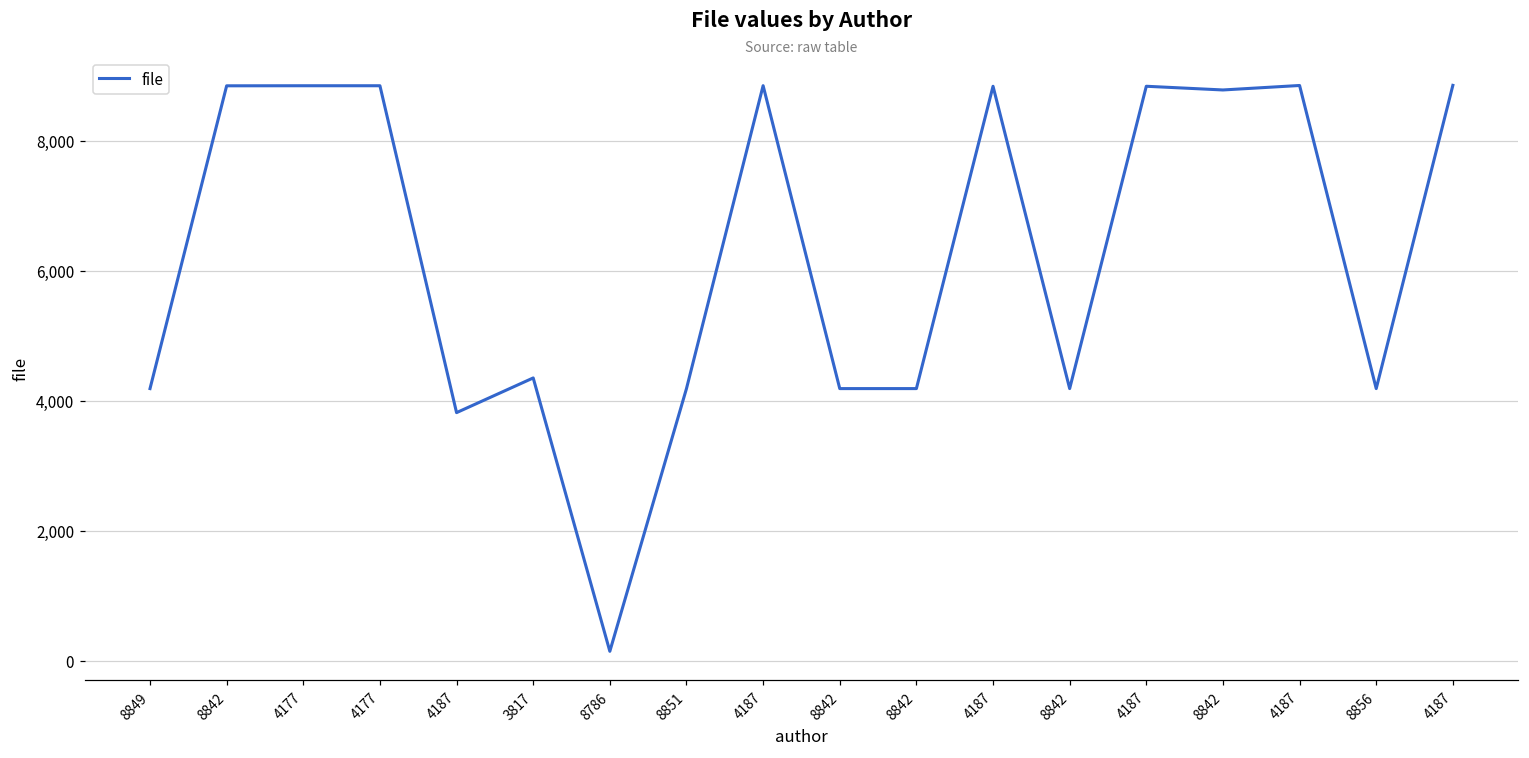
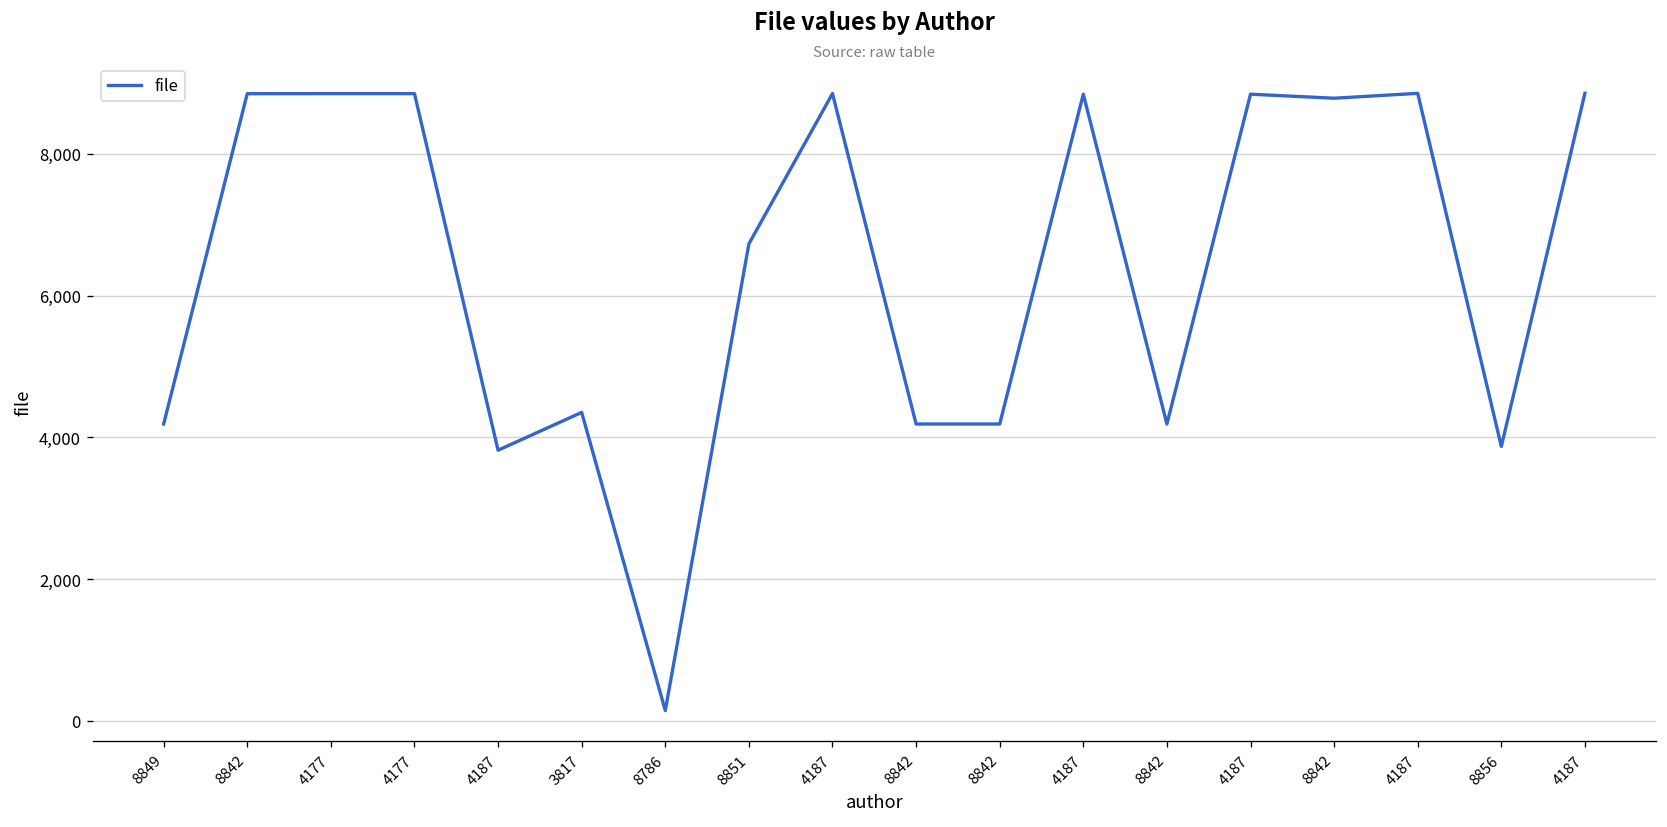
8851: 4,200 -> 6,700
8856: 4,200 -> 3,900
